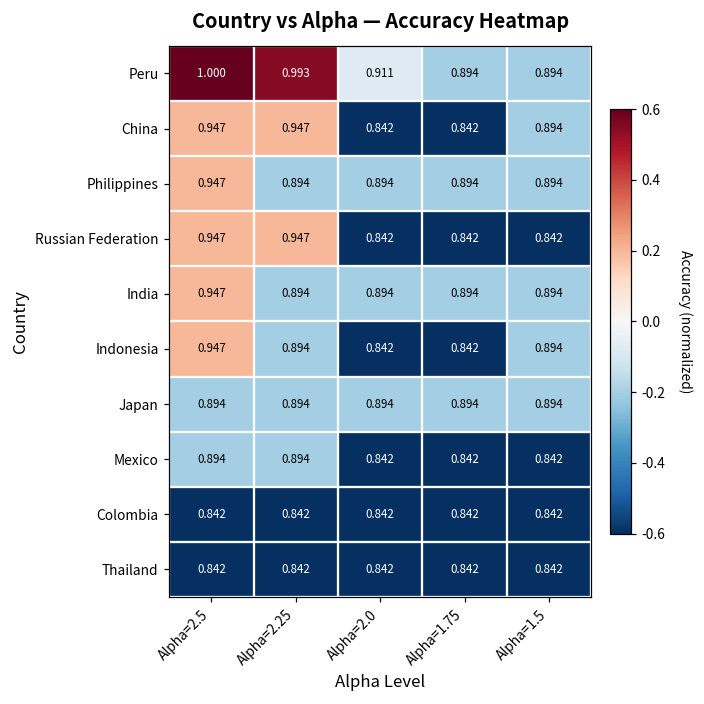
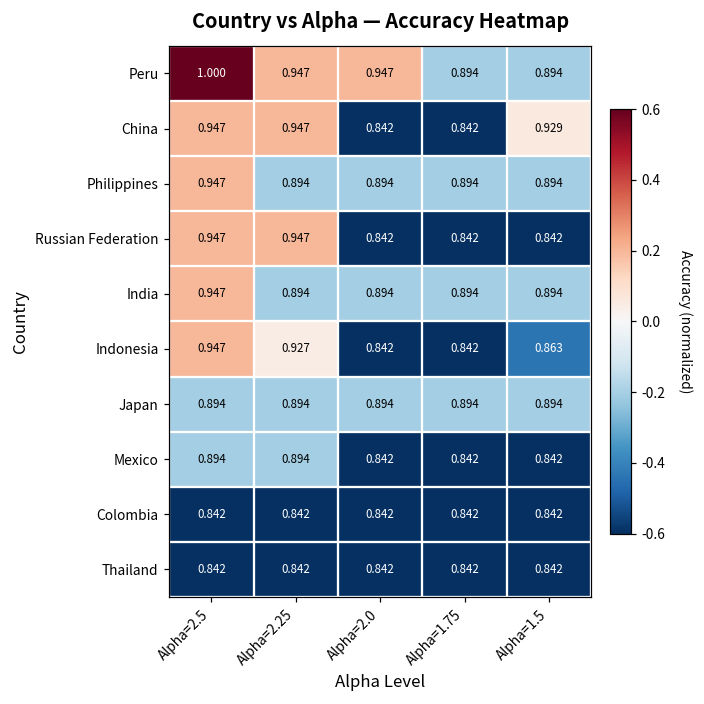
Peru, Alpha=2.25: 0.993 -> 0.947
Peru, Alpha=2.0: 0.911 -> 0.947
China, Alpha=1.5: 0.894 -> 0.929
Indonesia, Alpha=2.25: 0.894 -> 0.927
Indonesia, Alpha=1.5: 0.894 -> 0.863
